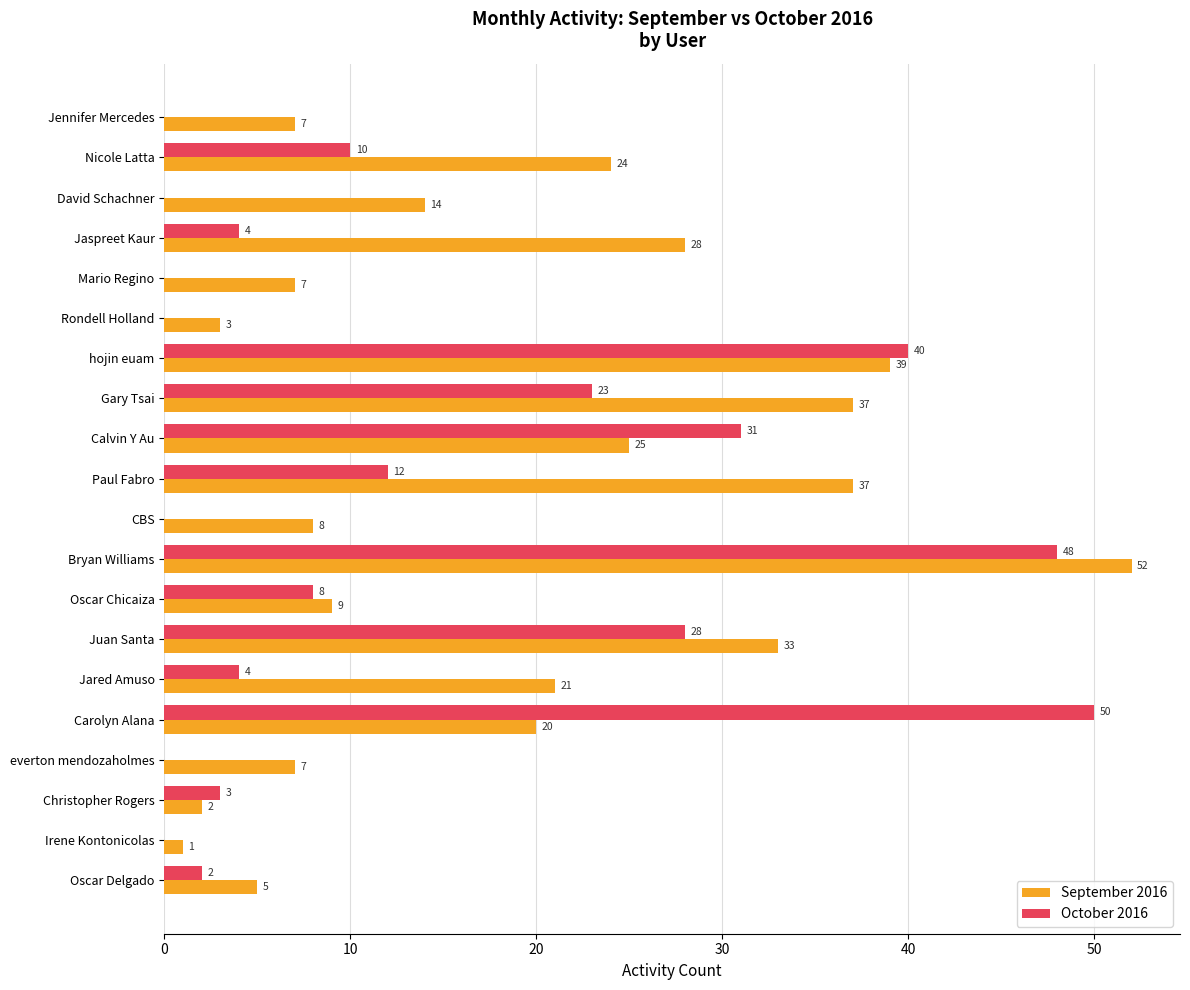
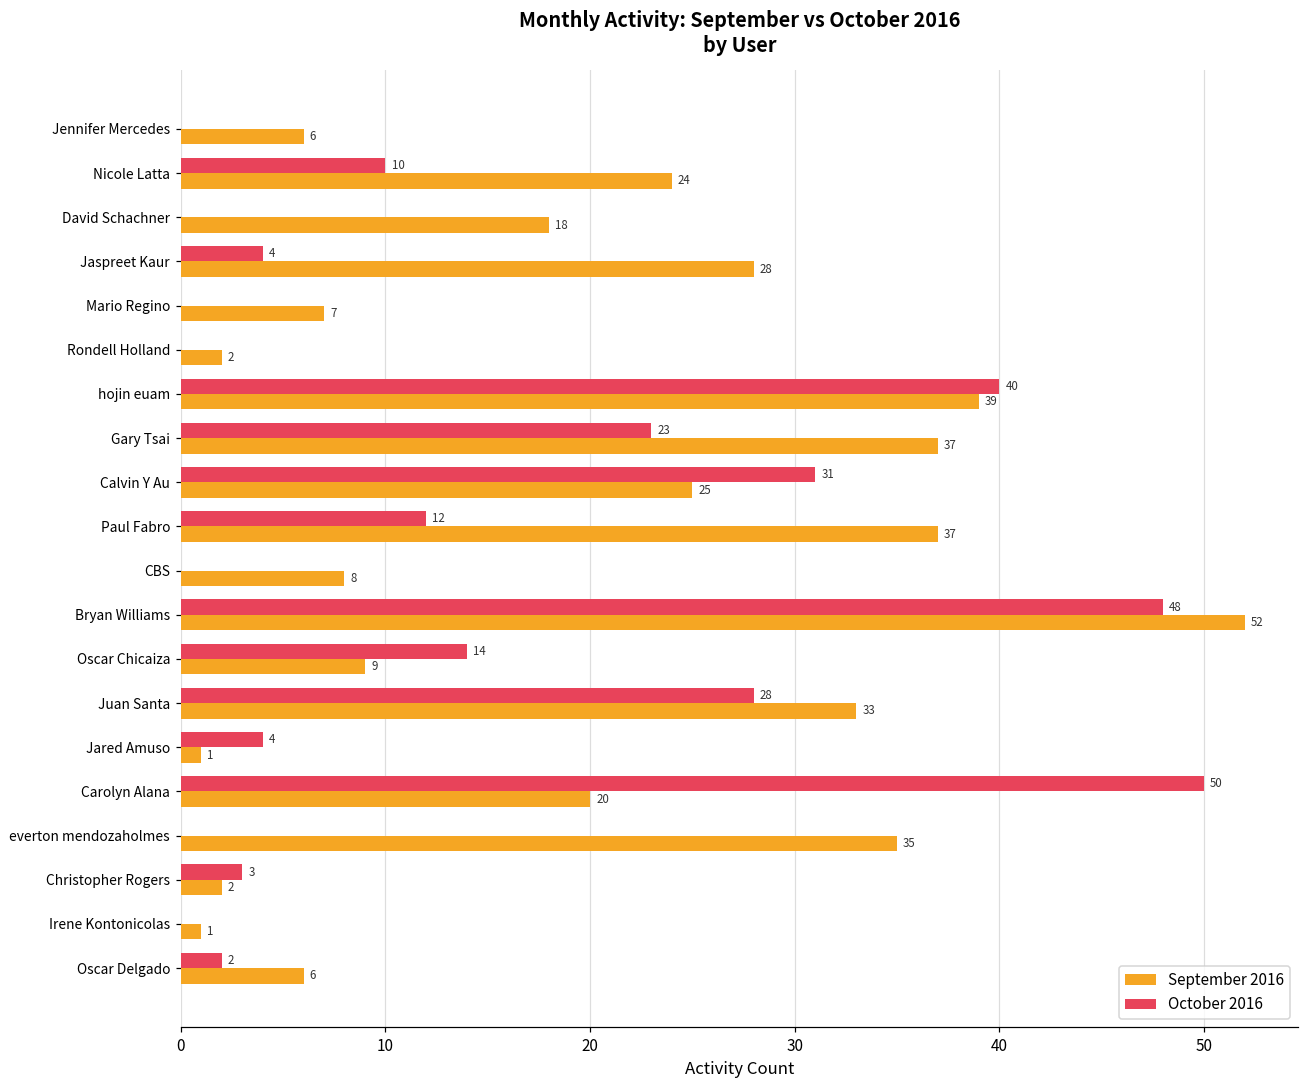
September 2016, Jennifer Mercedes: 7 -> 6
September 2016, David Schachner: 14 -> 18
September 2016, Rondell Holland: 3 -> 2
October 2016, Oscar Chicaiza: 8 -> 14
September 2016, Jared Amuso: 21 -> 1
September 2016, everton mendozaholmes: 7 -> 35
September 2016, Oscar Delgado: 5 -> 6
